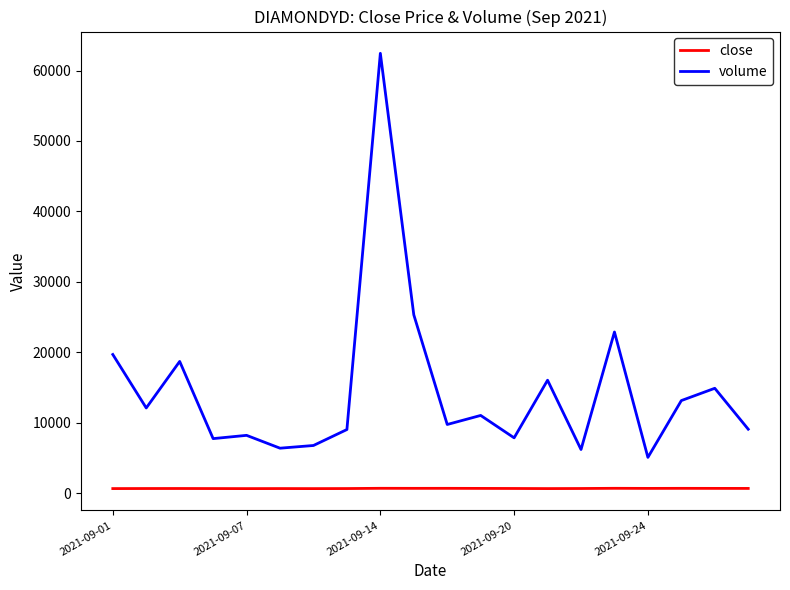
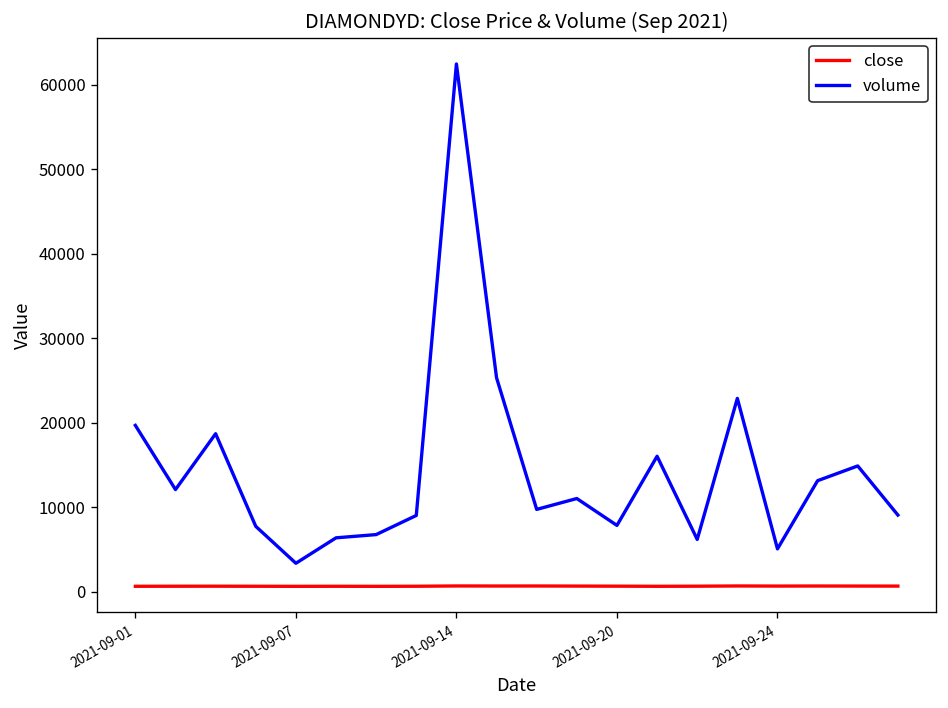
volume, 2021-09-07: 8000 -> 3000
